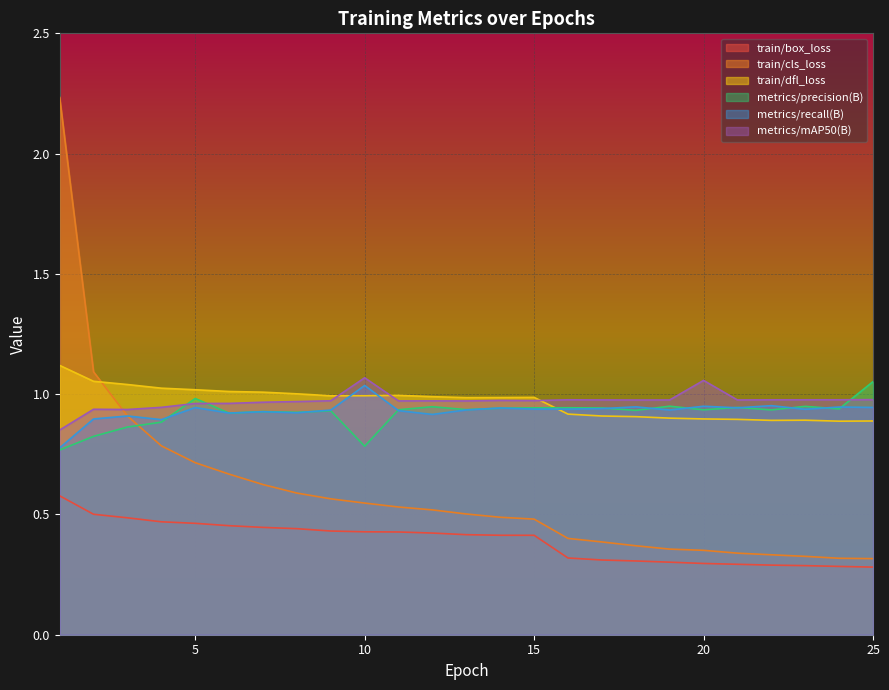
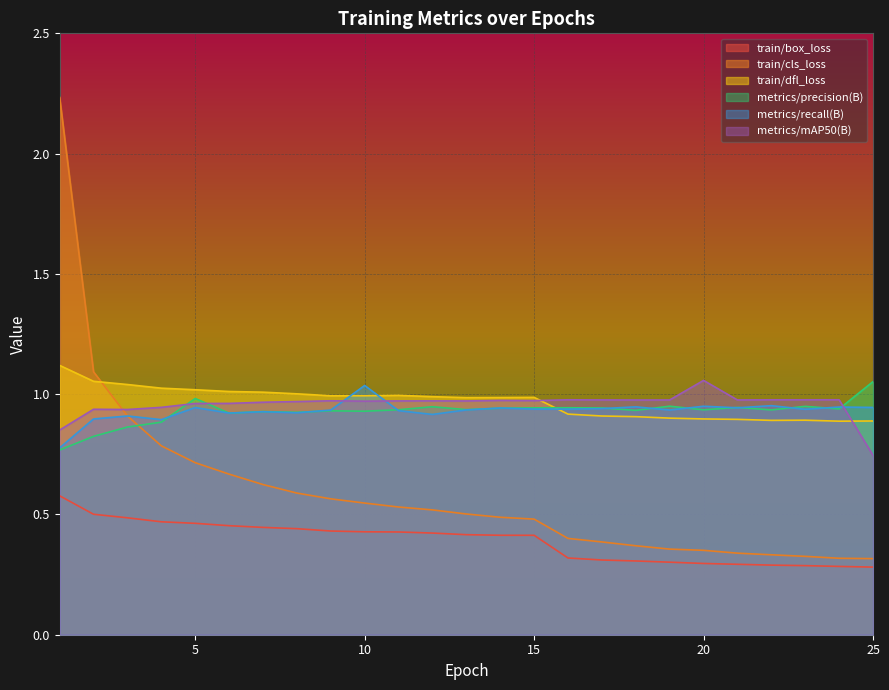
metrics/precision(B), 10: 0.78 -> 0.93
metrics/mAP50(B), 10: 1.07 -> 0.97
metrics/mAP50(B), 25: 0.98 -> 0.75
